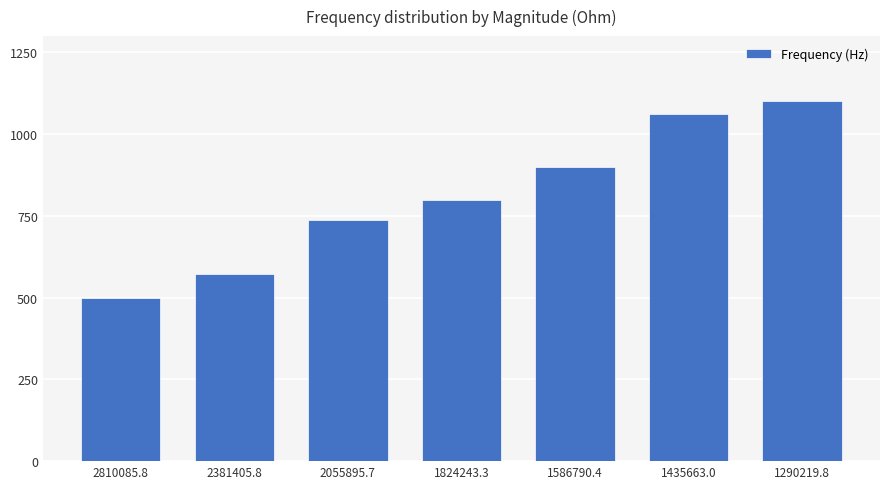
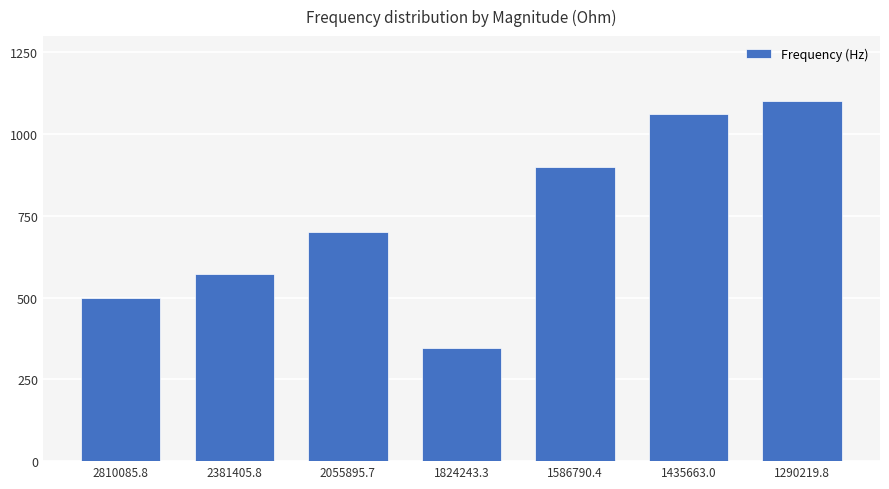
2055895.7: 740 -> 700
1824243.3: 800 -> 350
